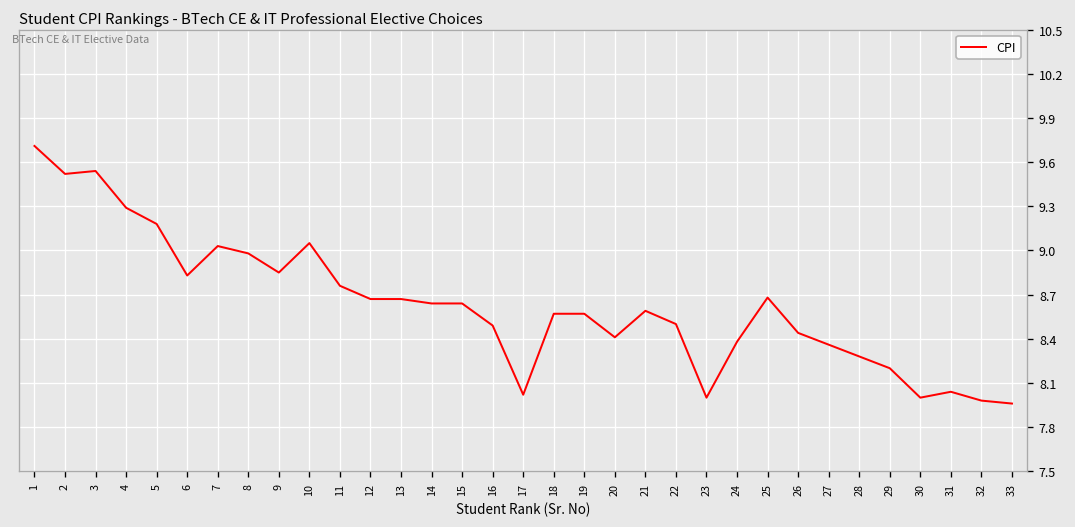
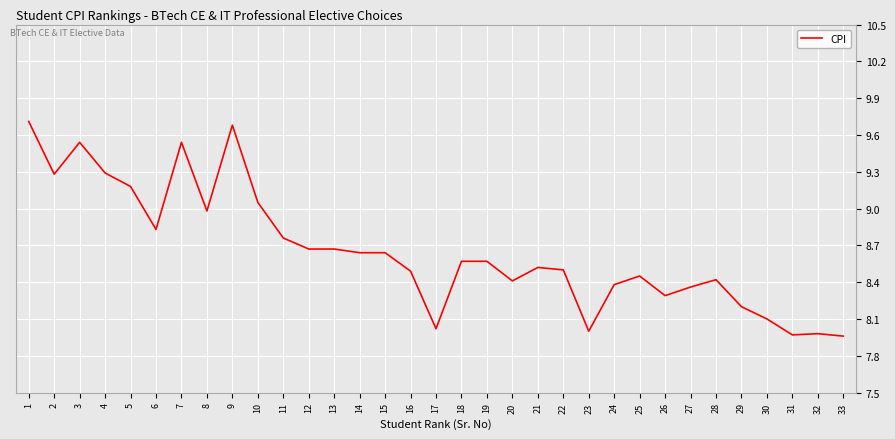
2: 9.52 -> 9.28
7: 9.03 -> 9.54
9: 8.85 -> 9.68
21: 8.59 -> 8.52
25: 8.68 -> 8.45
26: 8.44 -> 8.29
28: 8.28 -> 8.42
30: 8.0 -> 8.1
31: 8.04 -> 7.97
